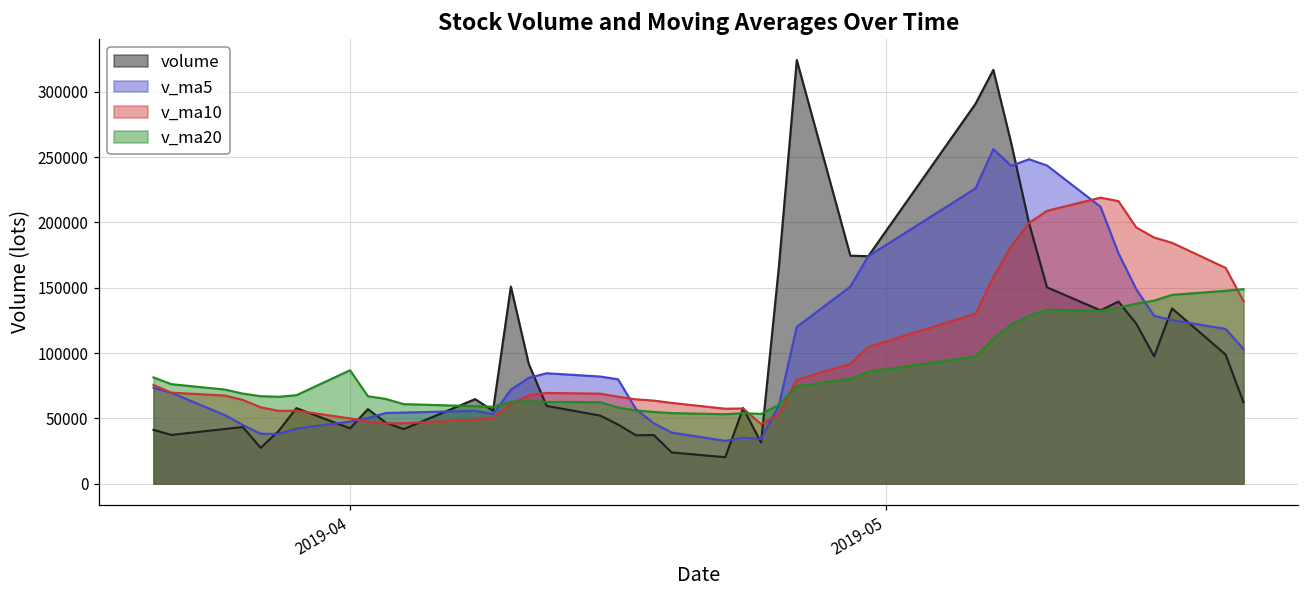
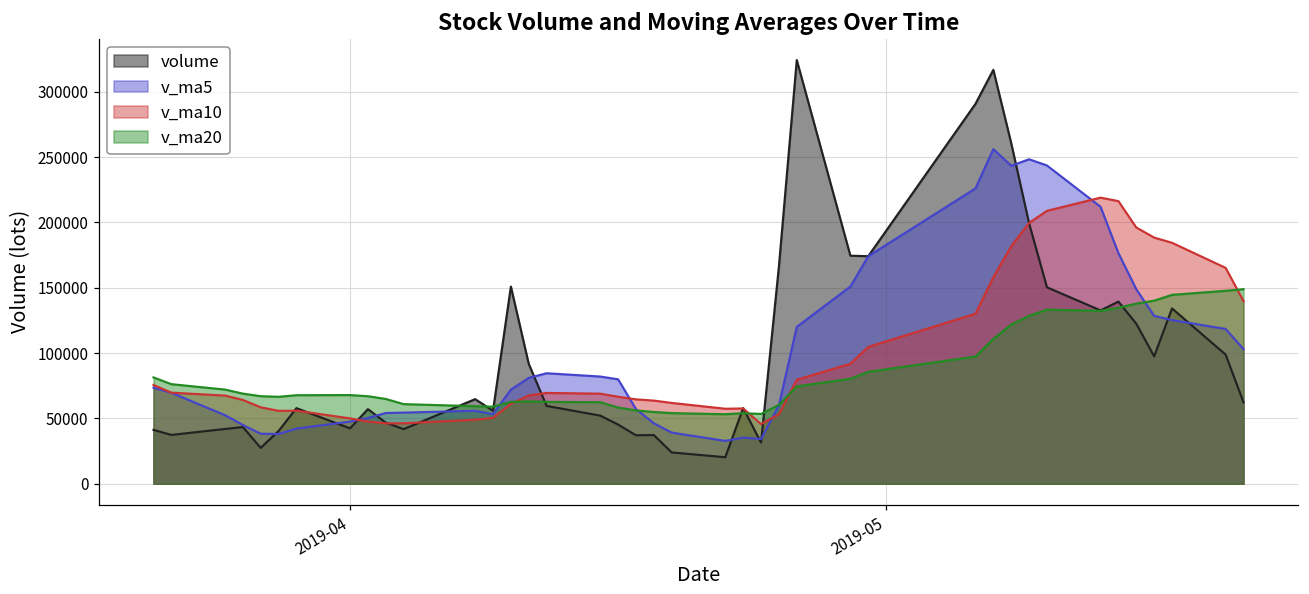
v_ma20, 2019-04: 87000 -> 68000
